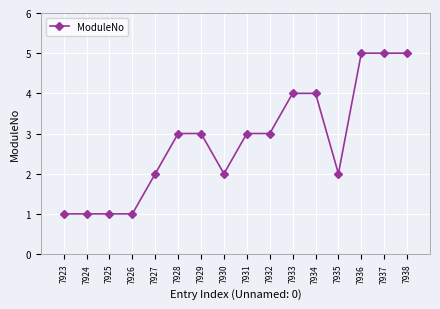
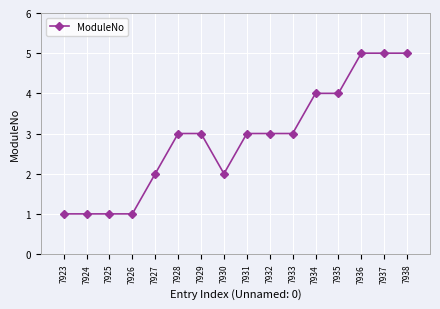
7933: 4 -> 3
7935: 2 -> 4
